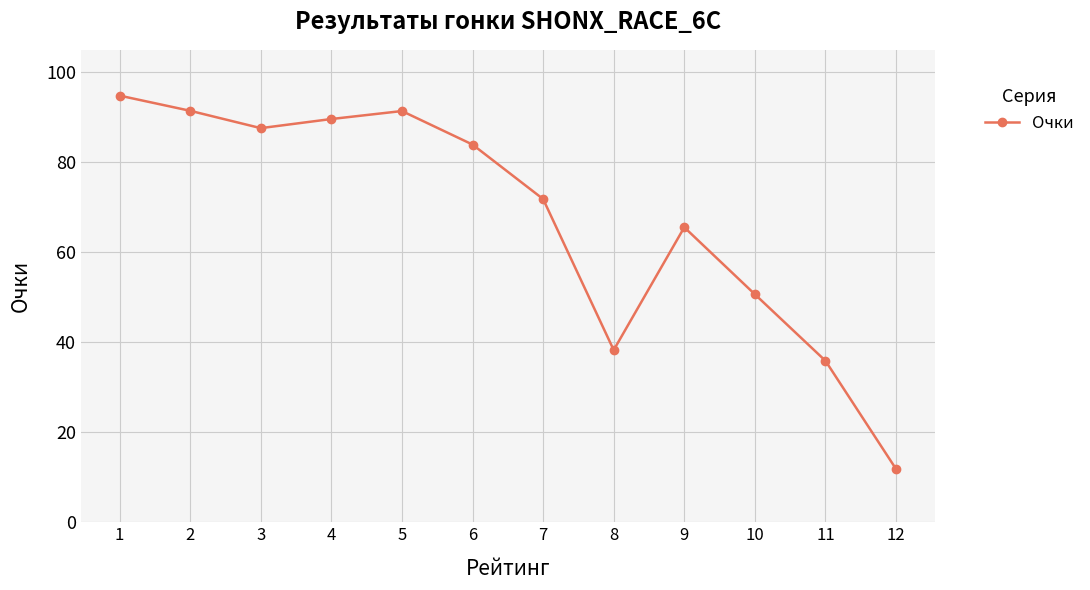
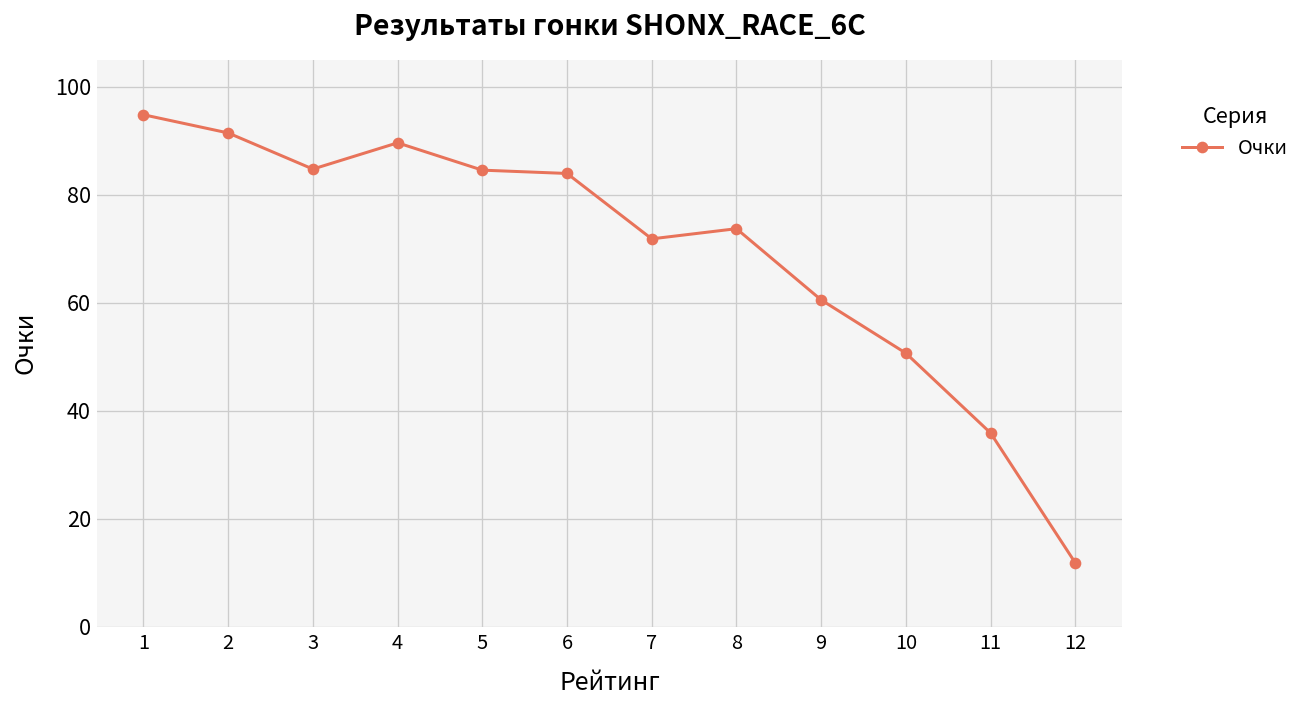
3: 88 -> 85
5: 91 -> 85
8: 38 -> 74
9: 66 -> 61
